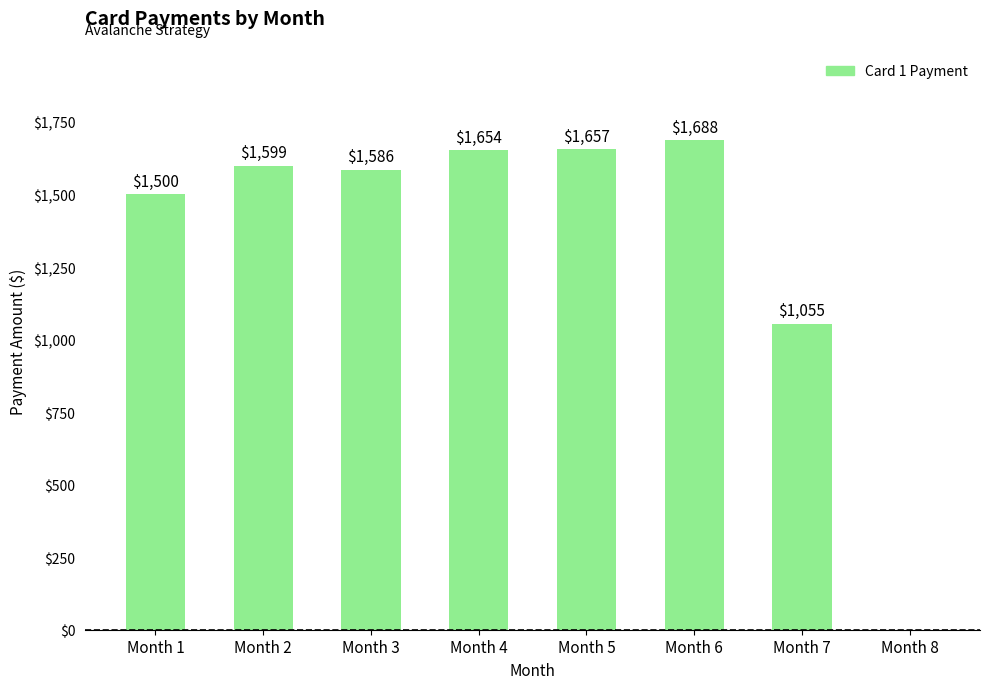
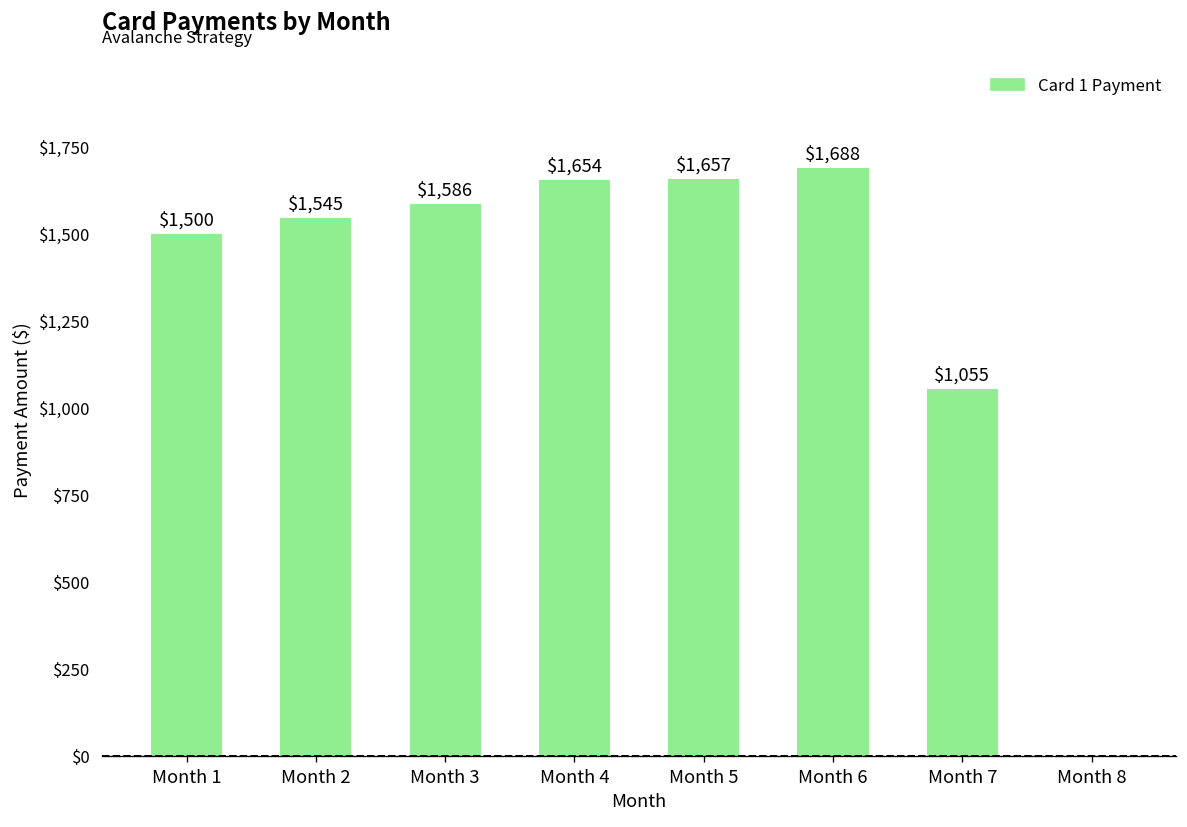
Month 2: $1,599 -> $1,545
